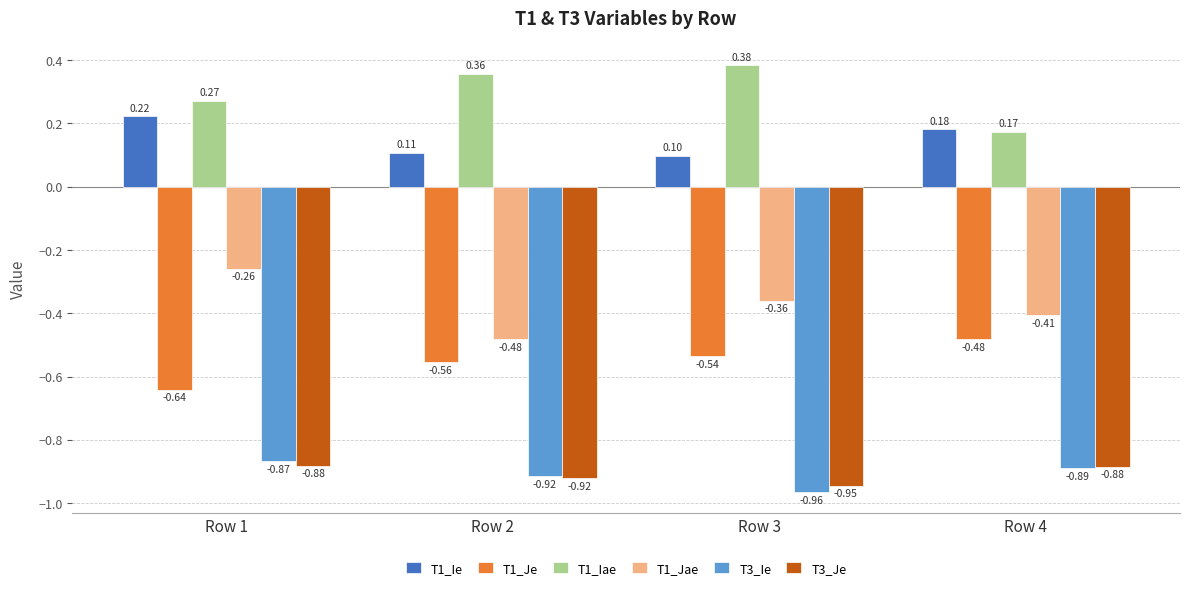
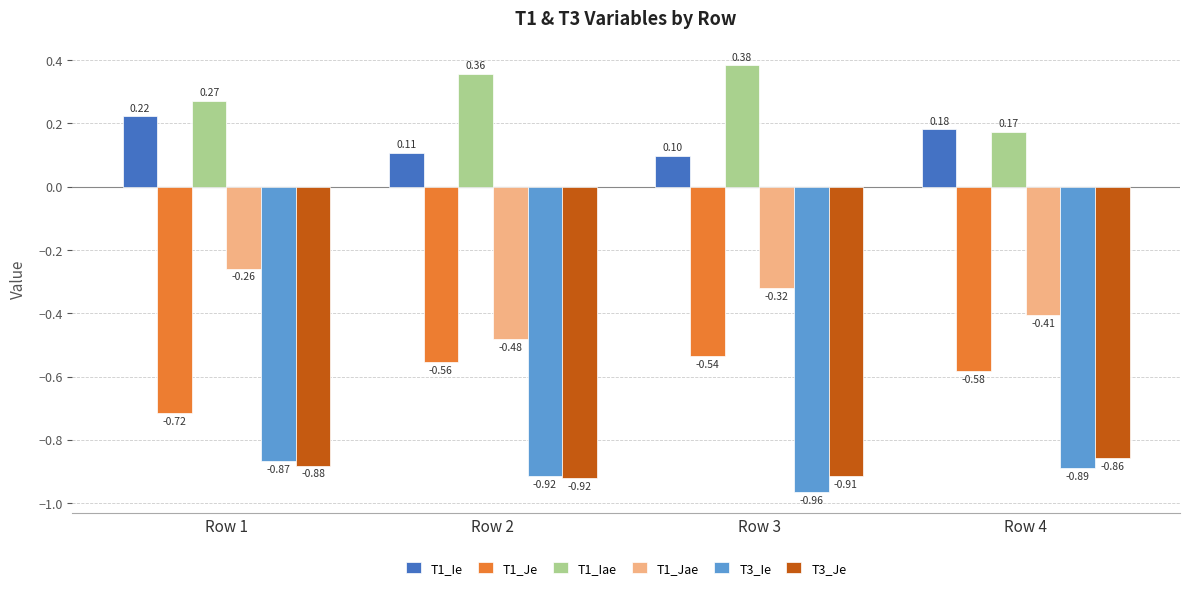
T1_Je, Row 1: -0.64 -> -0.72
T1_Jae, Row 3: -0.36 -> -0.32
T3_Je, Row 3: -0.95 -> -0.91
T1_Je, Row 4: -0.48 -> -0.58
T3_Je, Row 4: -0.88 -> -0.86
